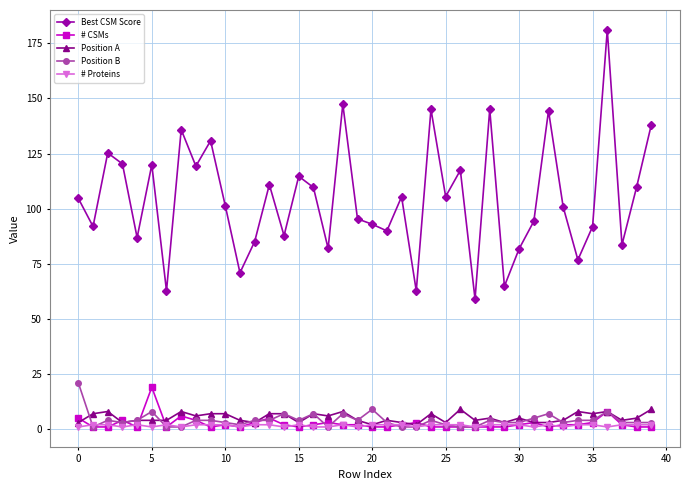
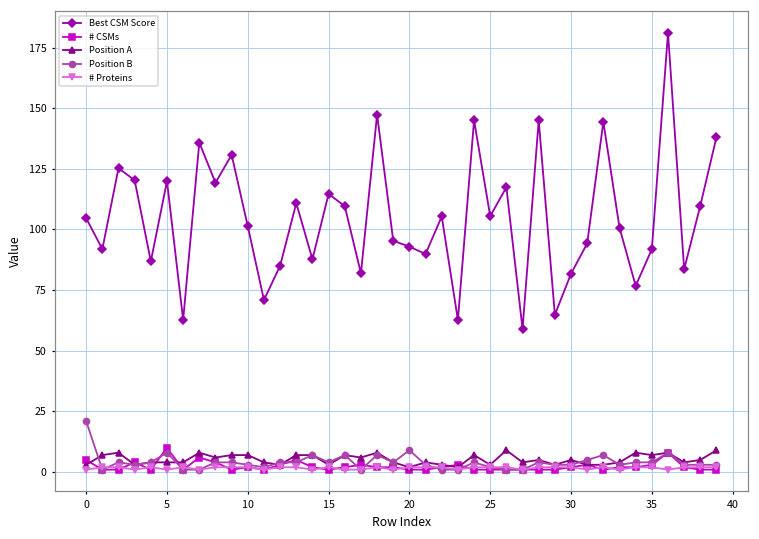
# CSMs, 5: 19 -> 10
